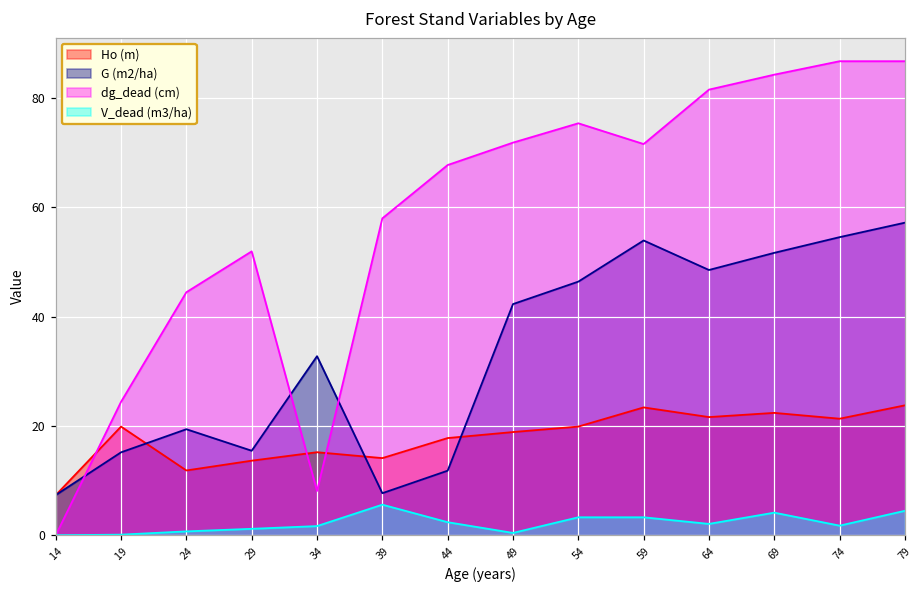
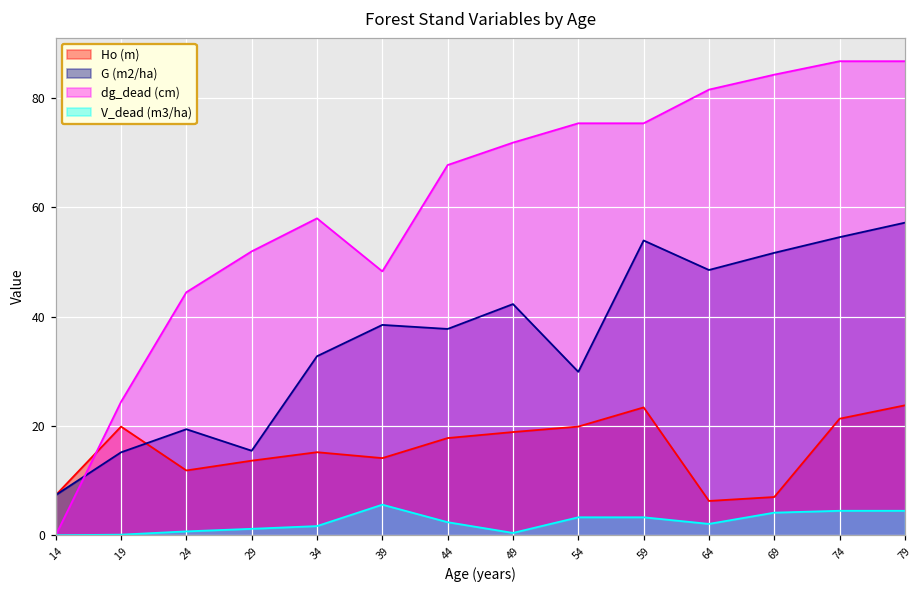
dg_dead (cm), 34: 8 -> 58
G (m2/ha), 39: 8 -> 39
dg_dead (cm), 39: 58 -> 48
G (m2/ha), 44: 12 -> 38
G (m2/ha), 54: 46 -> 30
dg_dead (cm), 59: 72 -> 75
Ho (m), 64: 22 -> 6
Ho (m), 69: 22 -> 7
V_dead (m3/ha), 74: 2 -> 4
